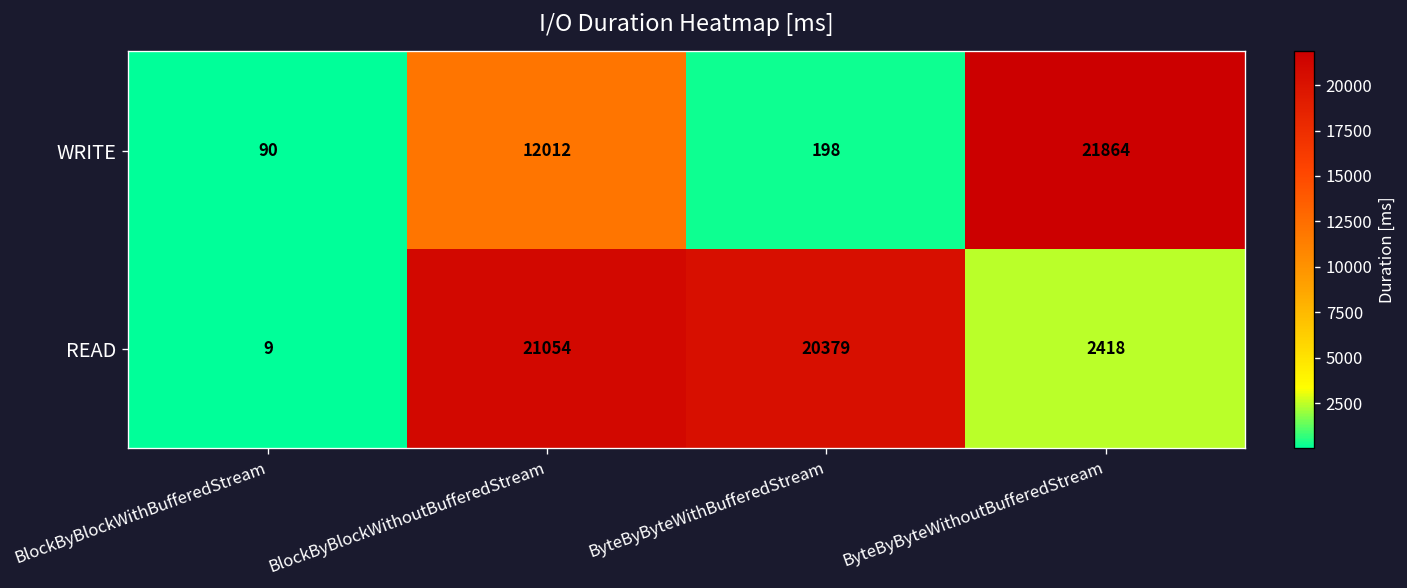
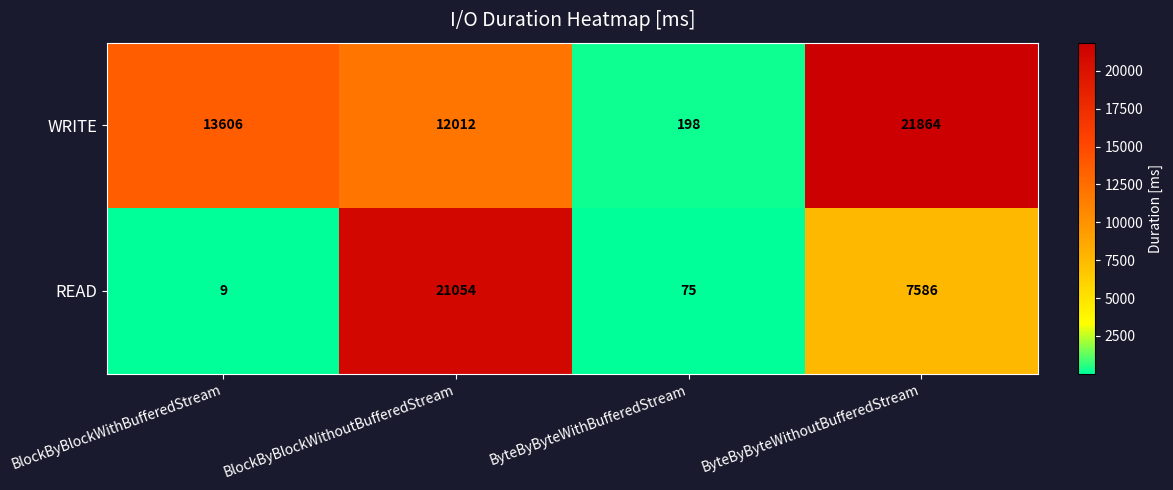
WRITE, BlockByBlockWithBufferedStream: 90 -> 13606
READ, ByteByByteWithBufferedStream: 20379 -> 75
READ, ByteByByteWithoutBufferedStream: 2418 -> 7586
